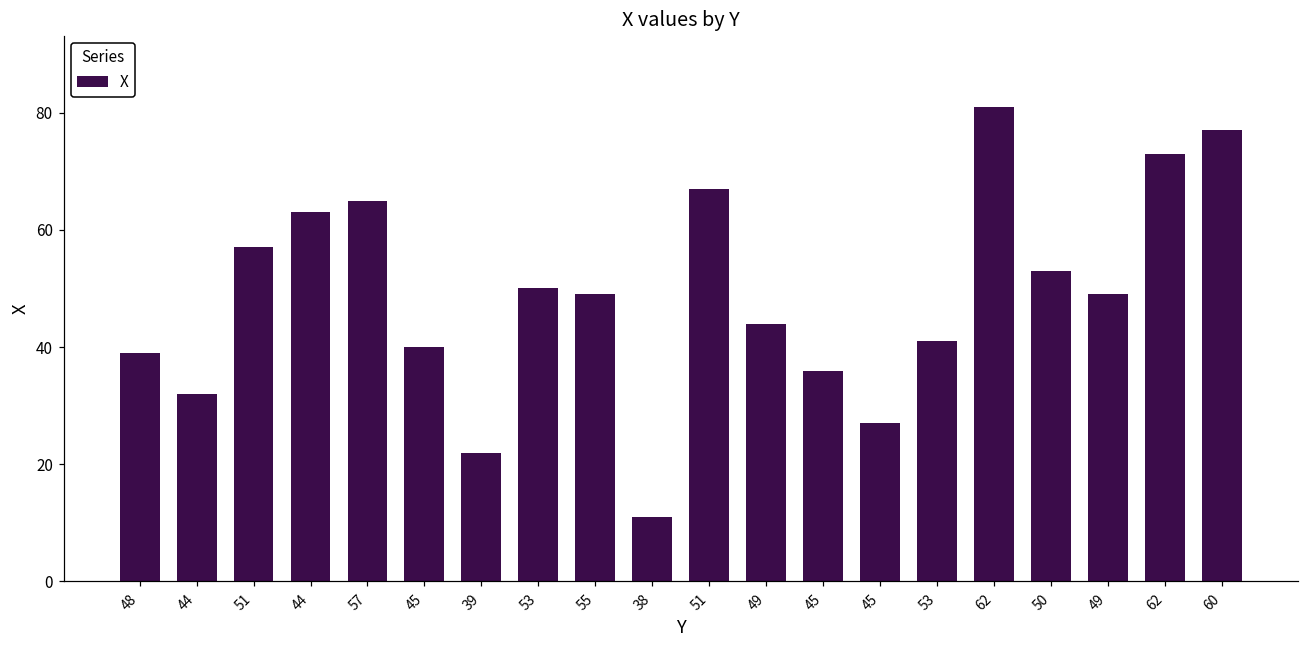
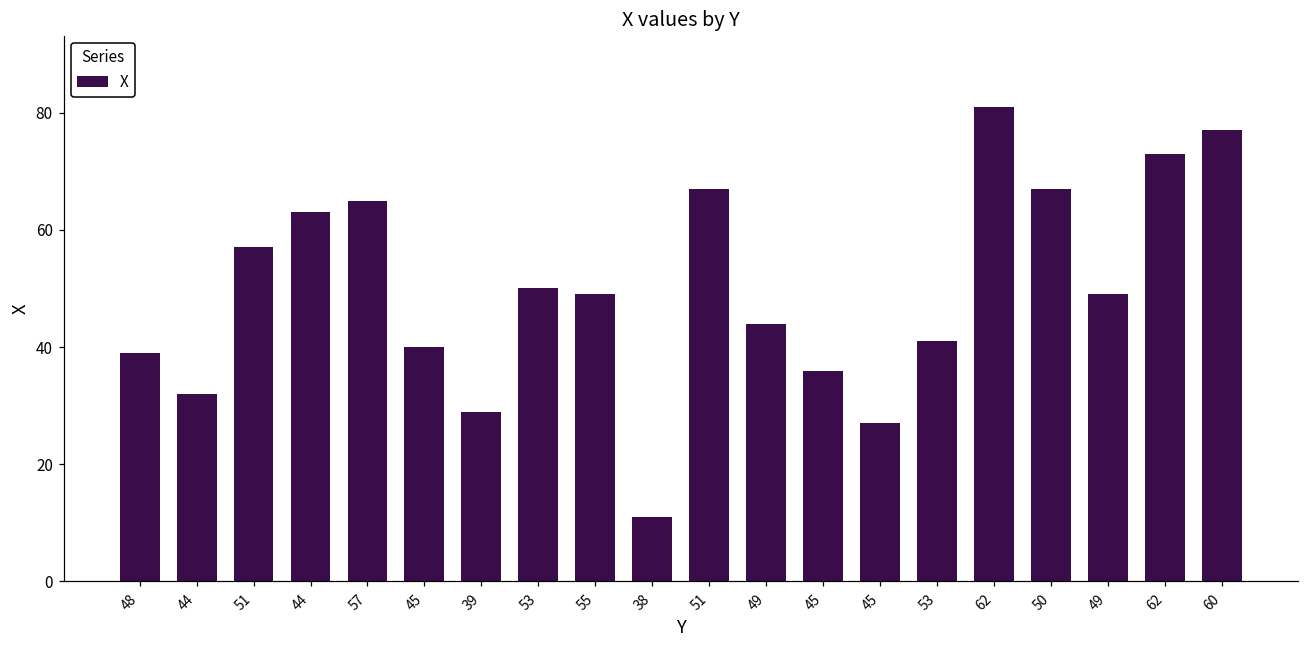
39: 22 -> 29
50: 53 -> 67
